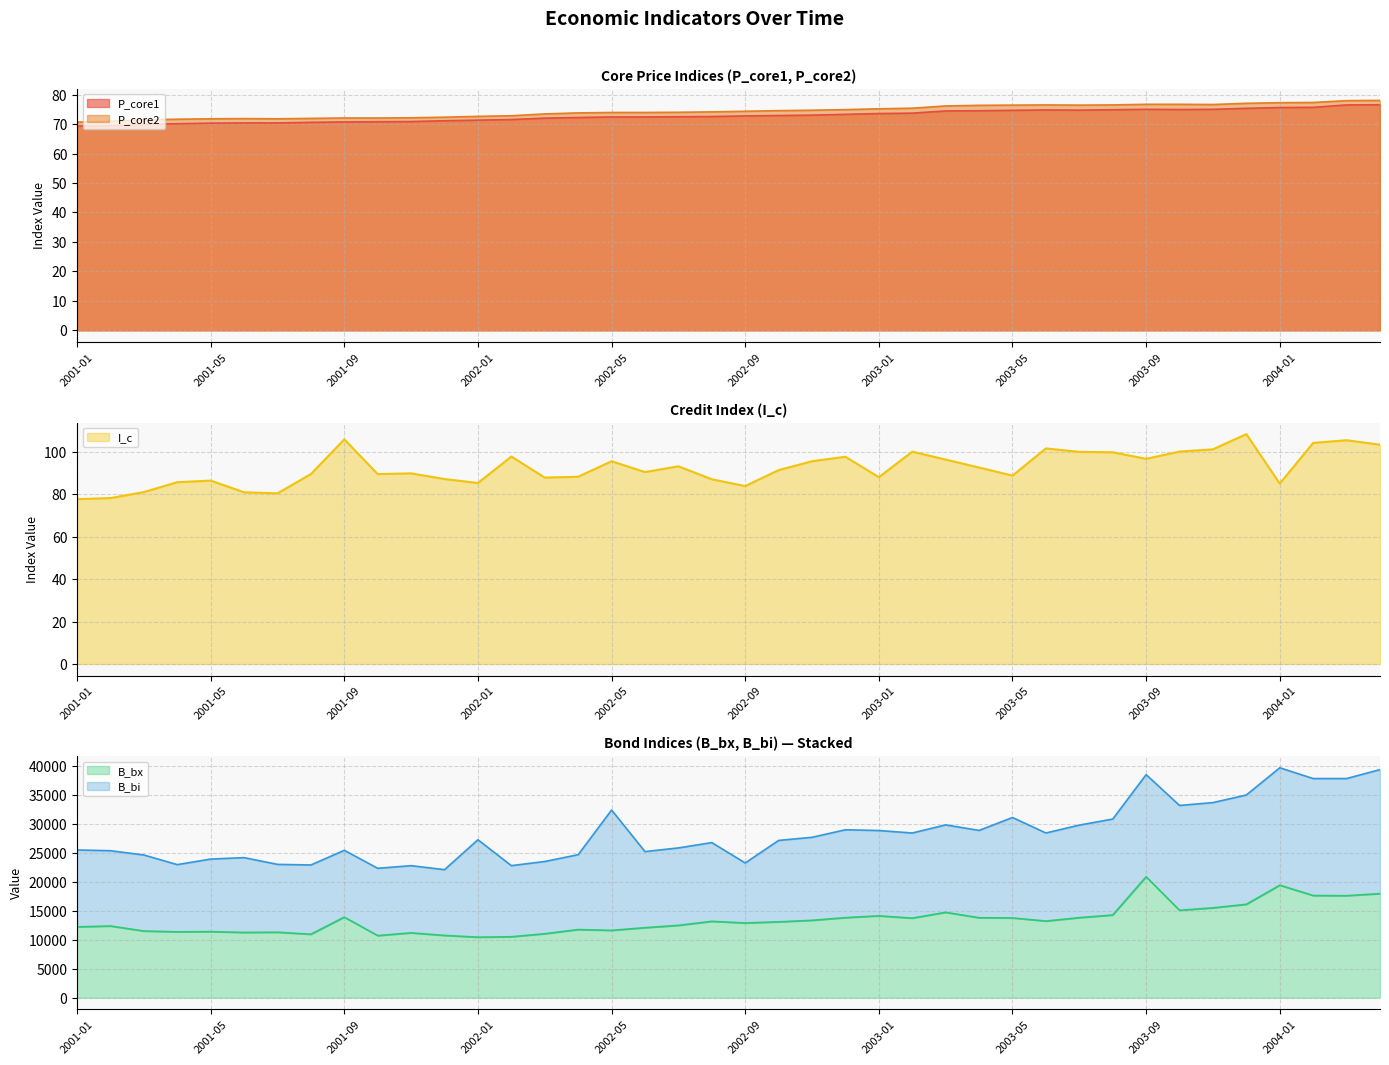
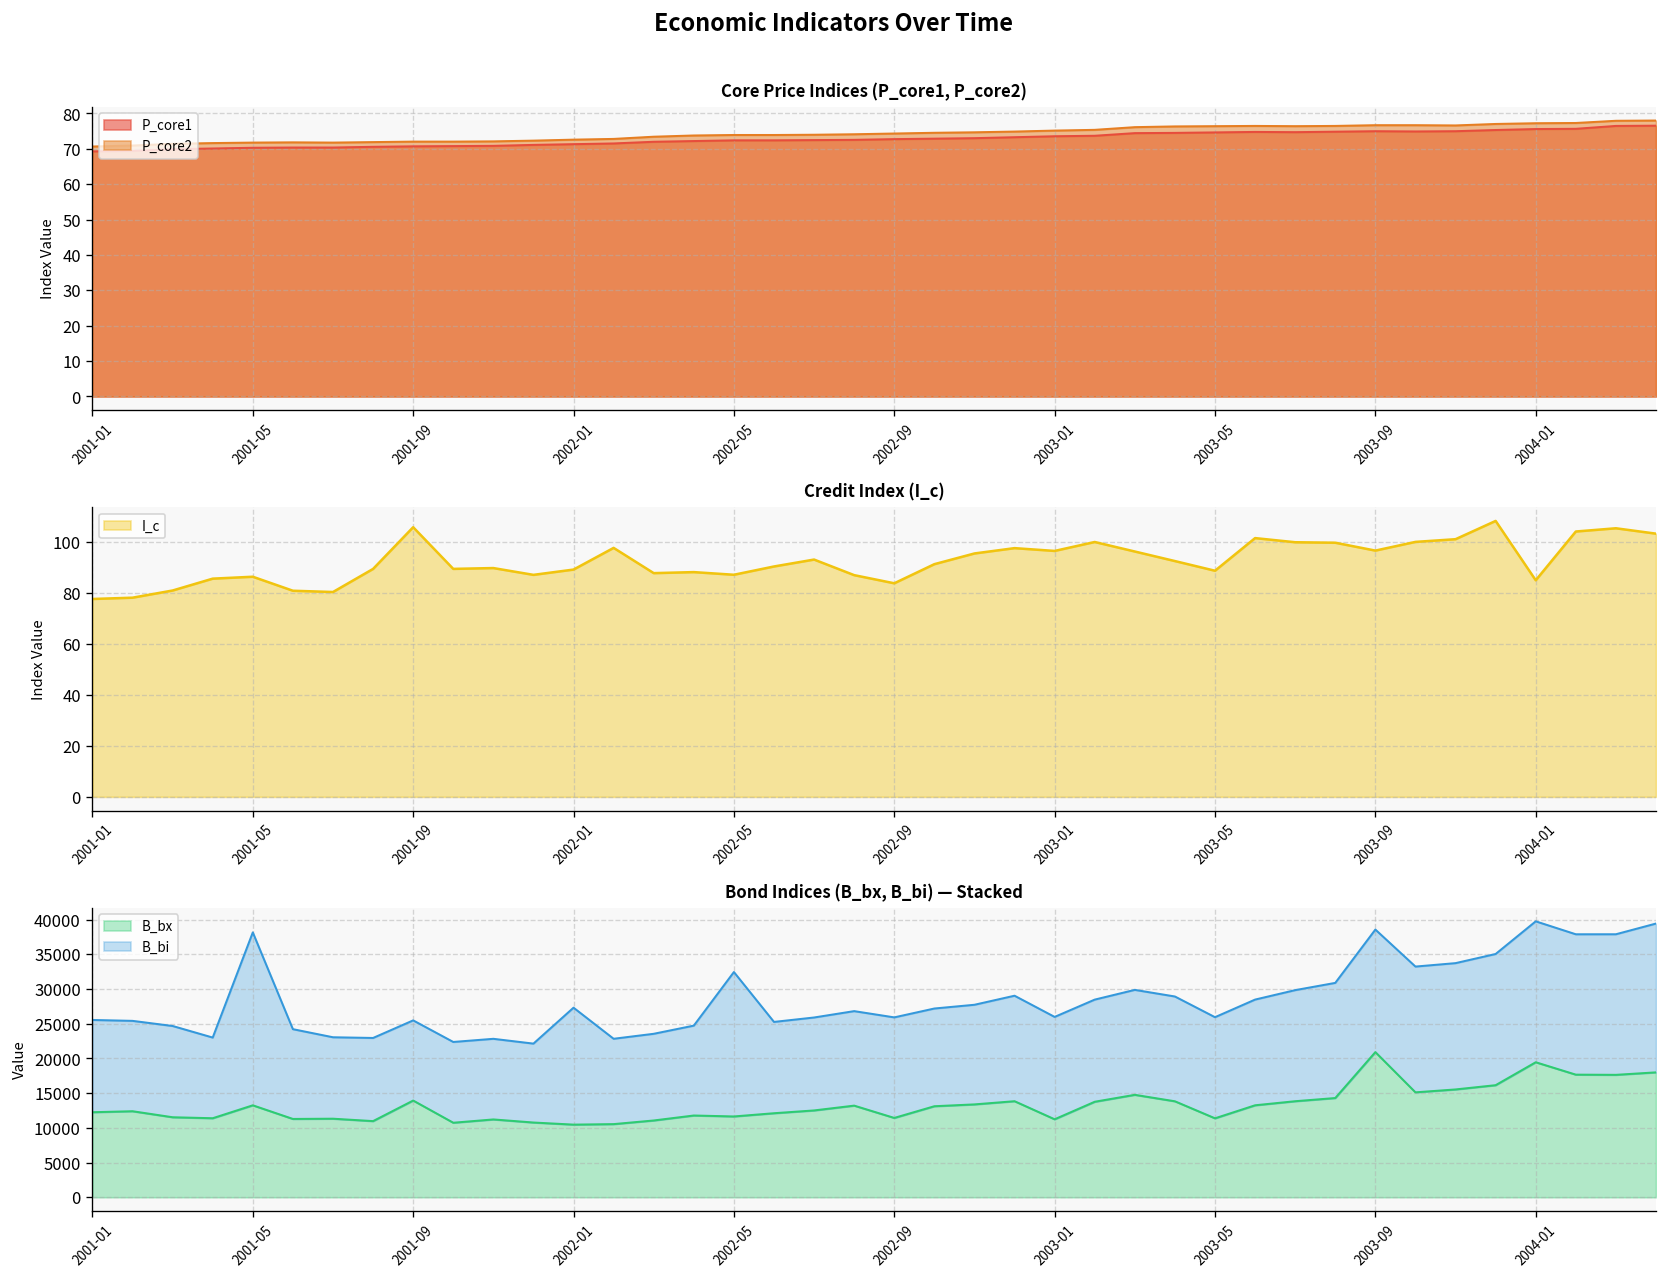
Credit Index (I_c), 2002-01: 85 -> 89
Credit Index (I_c), 2002-05: 96 -> 87
Credit Index (I_c), 2003-01: 88 -> 97
Bond Indices (B_bx, B_bi) — Stacked, B_bx, 2001-05: 11000 -> 13000
Bond Indices (B_bx, B_bi) — Stacked, B_bi, 2001-05: 13000 -> 25000
Bond Indices (B_bx, B_bi) — Stacked, B_bx, 2002-09: 13000 -> 11000
Bond Indices (B_bx, B_bi) — Stacked, B_bi, 2002-09: 10000 -> 14000
Bond Indices (B_bx, B_bi) — Stacked, B_bx, 2003-01: 14000 -> 11000
Bond Indices (B_bx, B_bi) — Stacked, B_bx, 2003-05: 14000 -> 11000
Bond Indices (B_bx, B_bi) — Stacked, B_bi, 2003-05: 17000 -> 15000
